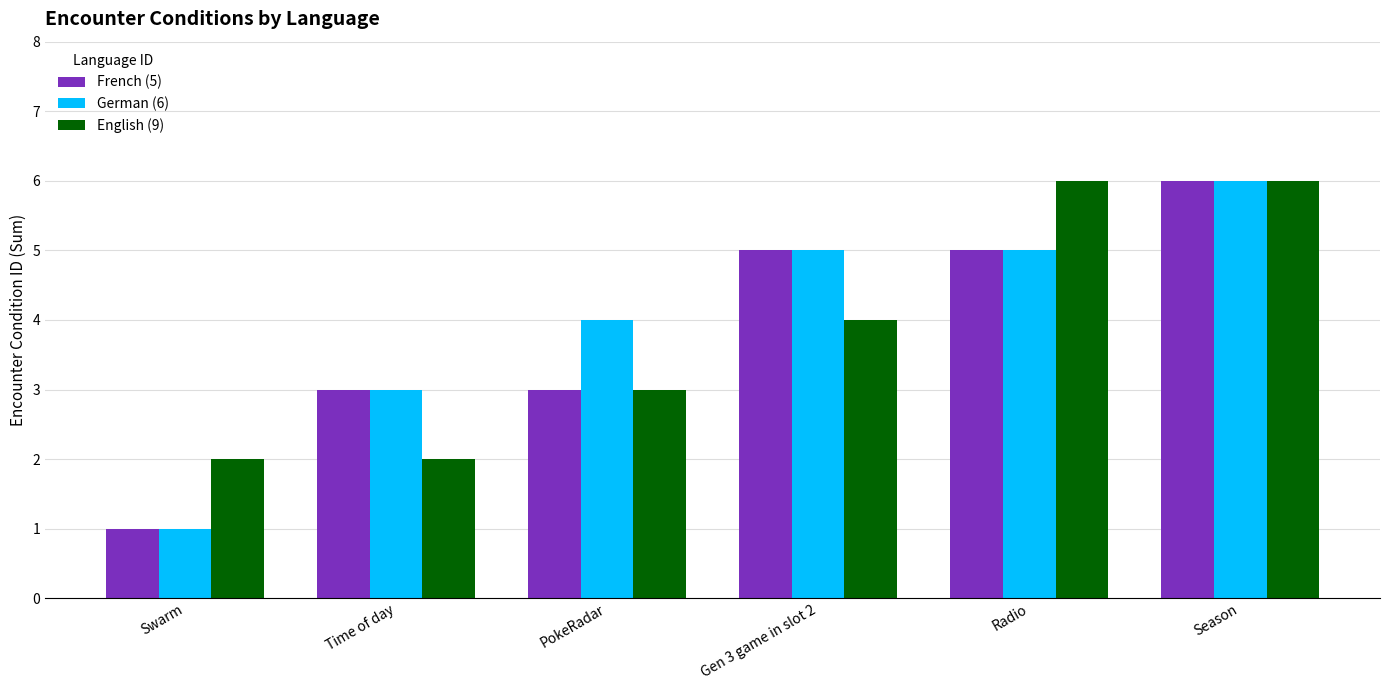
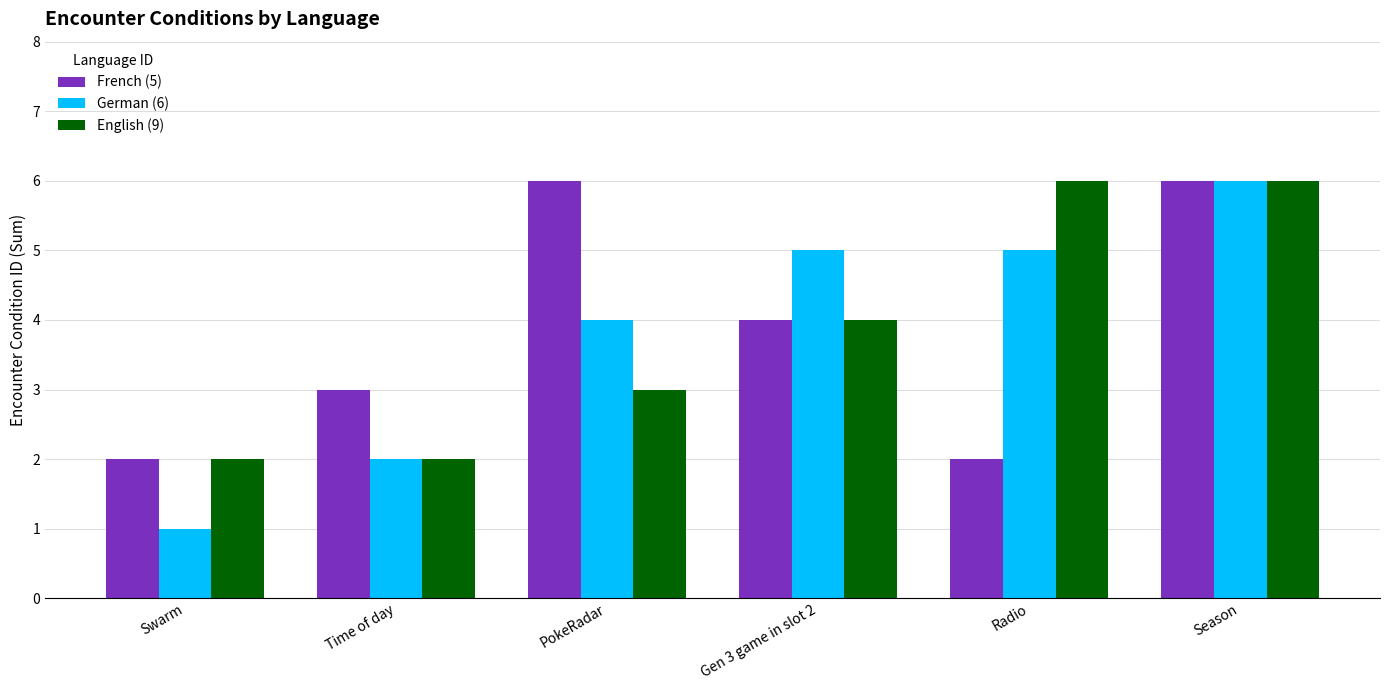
French (5), Swarm: 1 -> 2
German (6), Time of day: 3 -> 2
French (5), PokeRadar: 3 -> 6
French (5), Gen 3 game in slot 2: 5 -> 4
French (5), Radio: 5 -> 2
